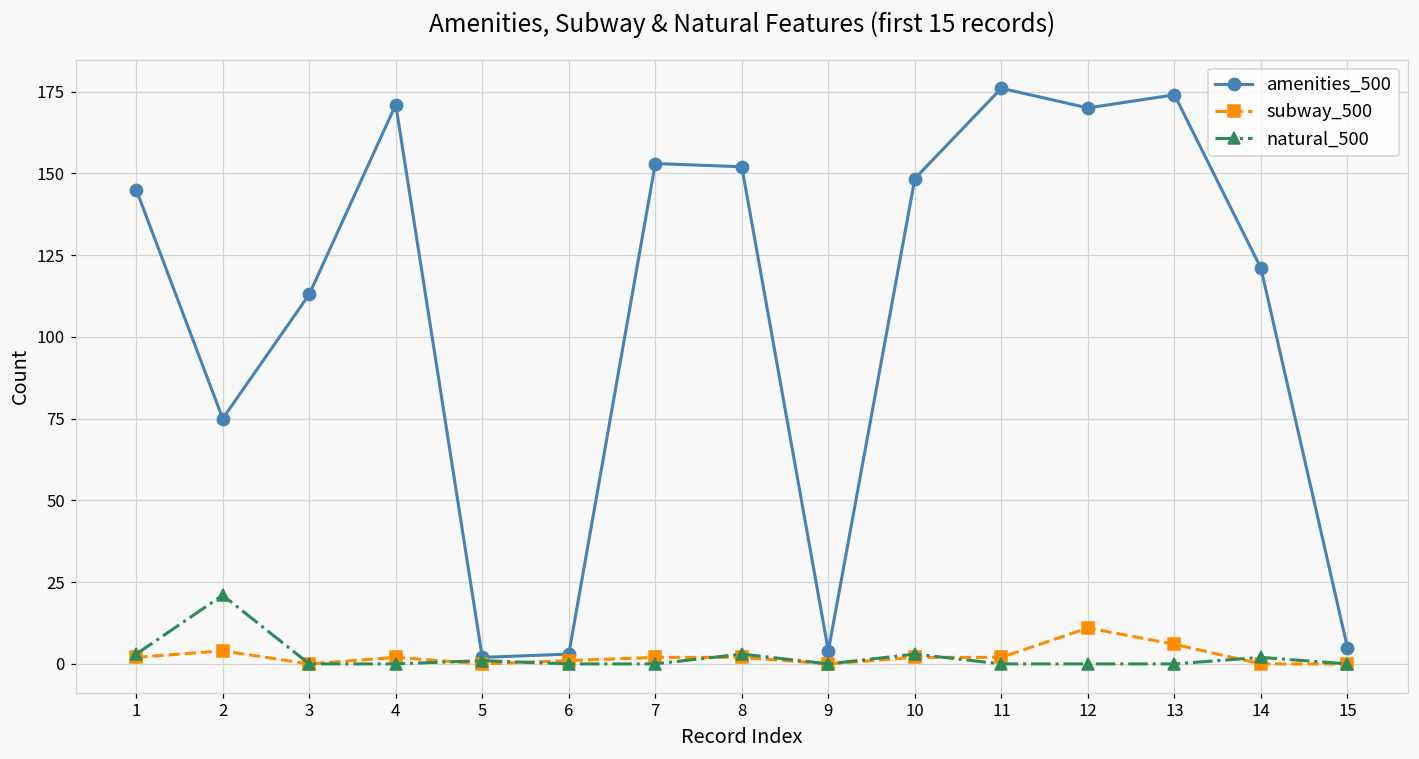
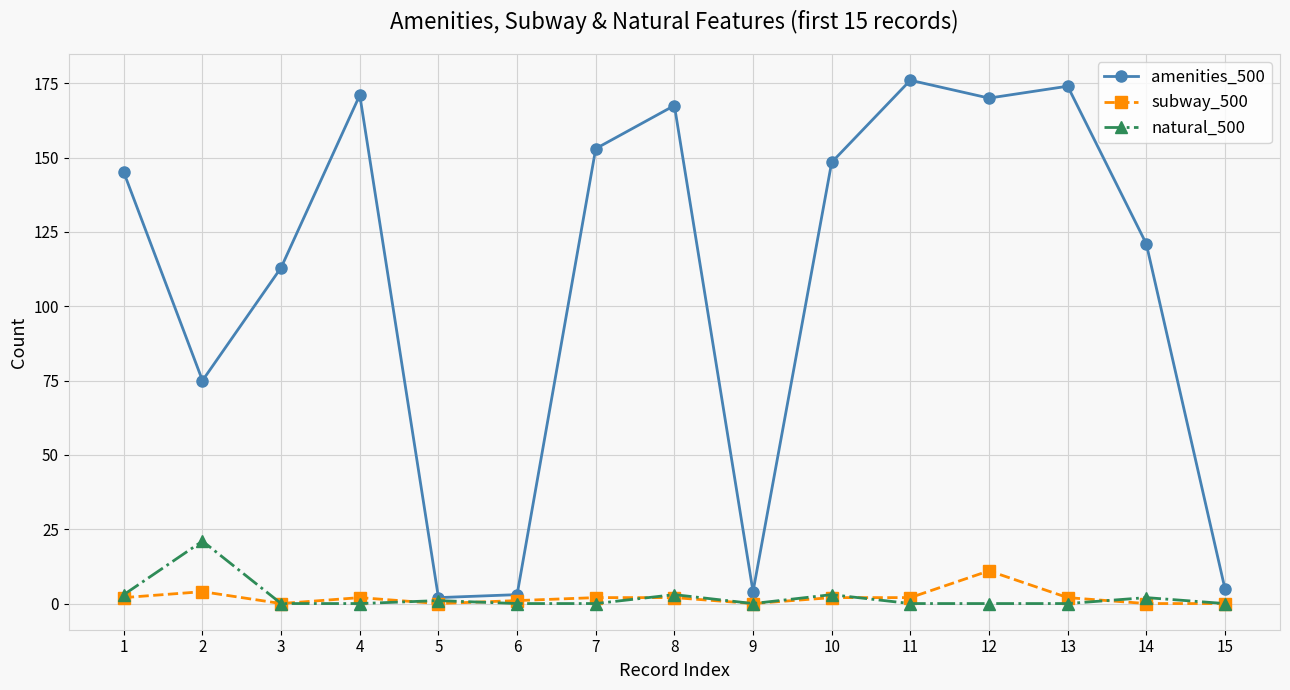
amenities_500, 8: 152 -> 168
subway_500, 13: 6 -> 2
